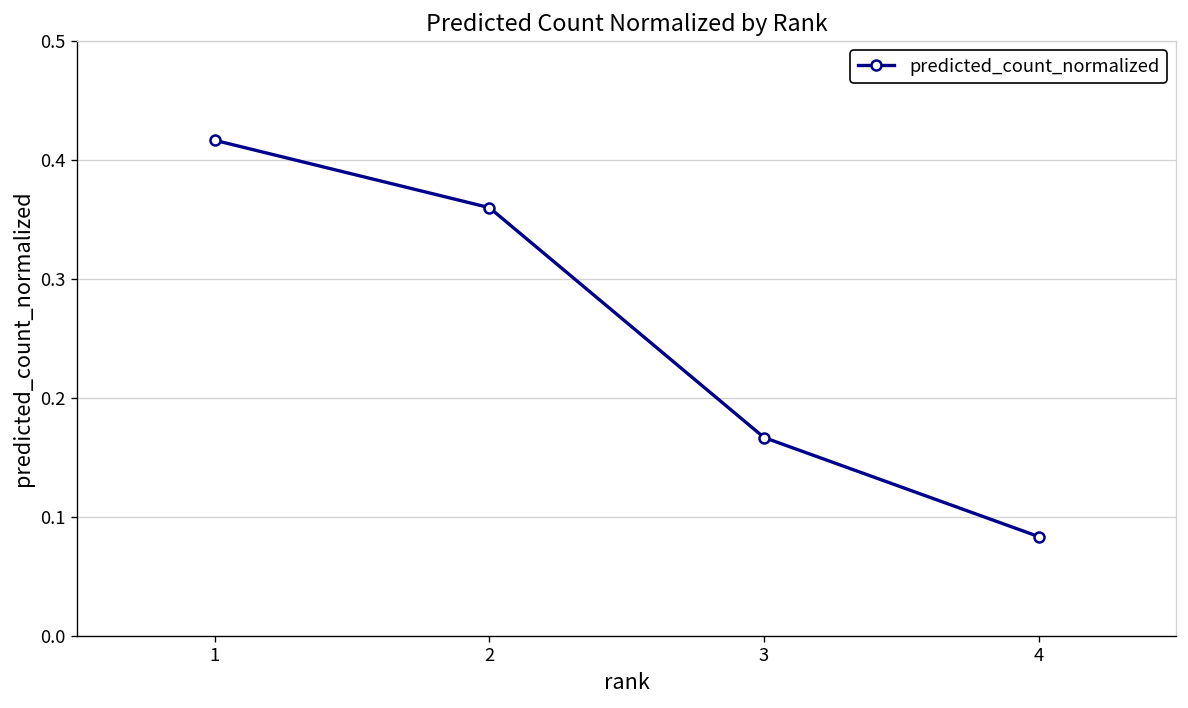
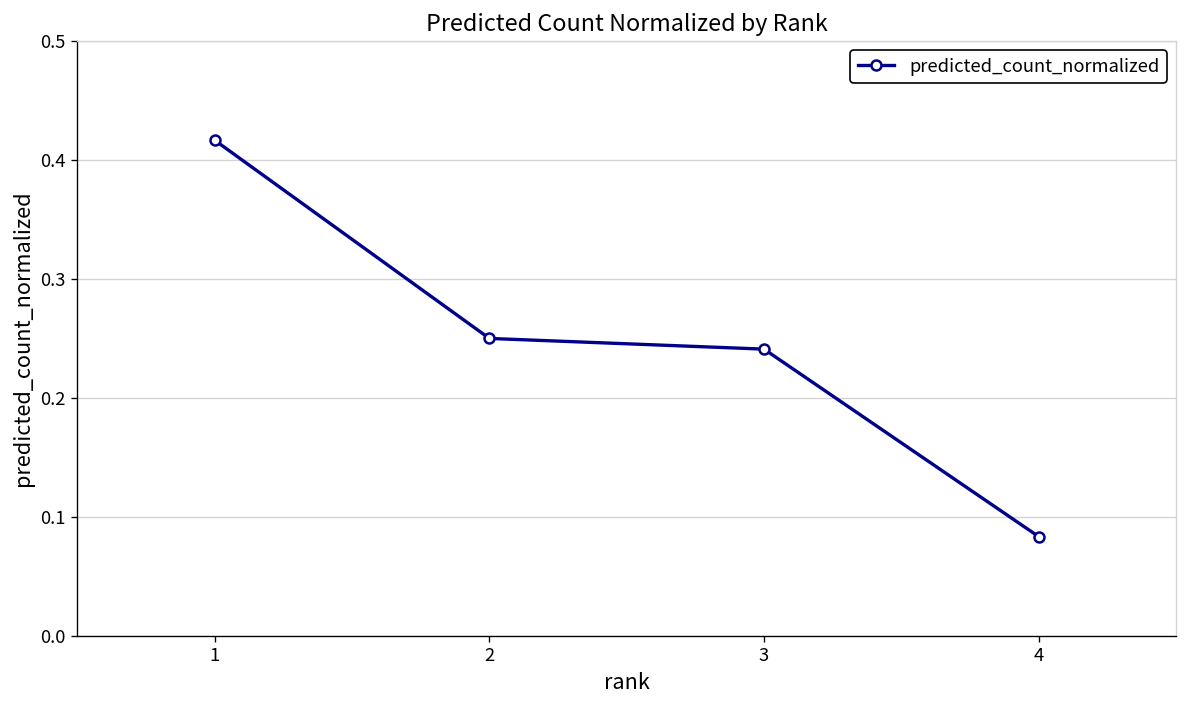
2: 0.36 -> 0.25
3: 0.17 -> 0.24
